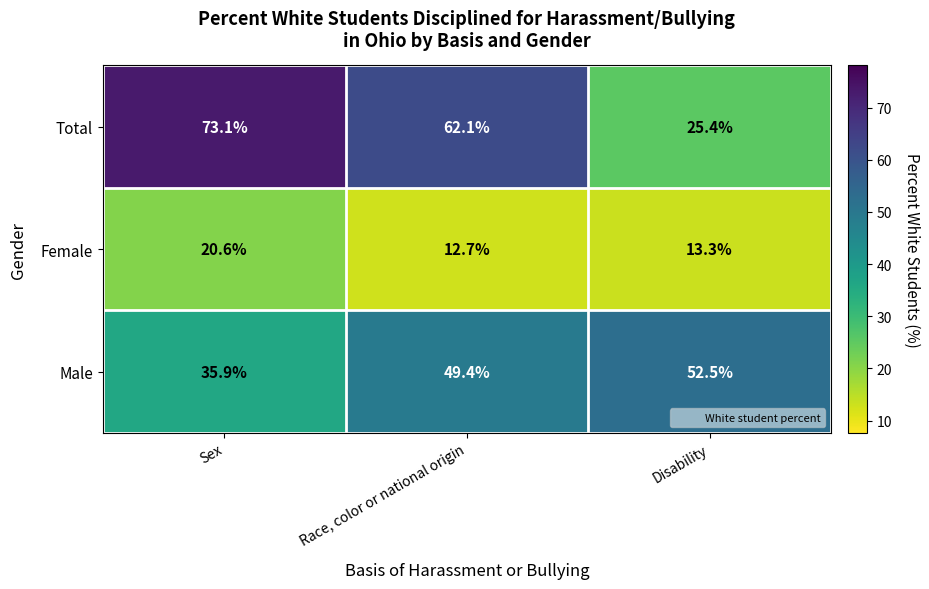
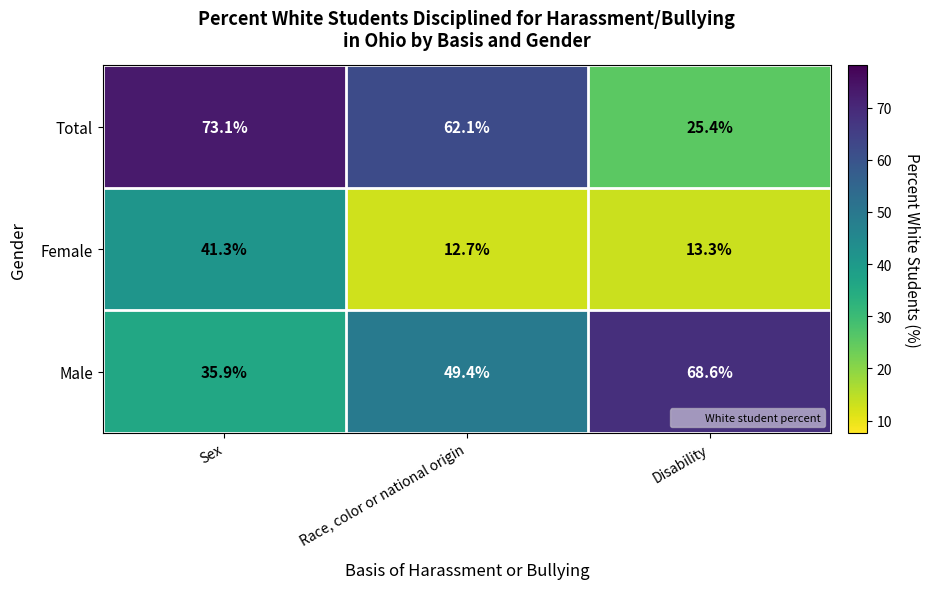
Female, Sex: 20.6% -> 41.3%
Male, Disability: 52.5% -> 68.6%
